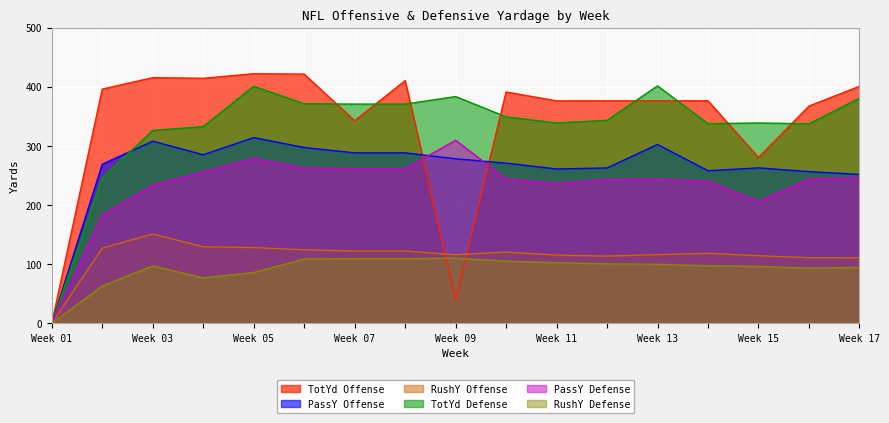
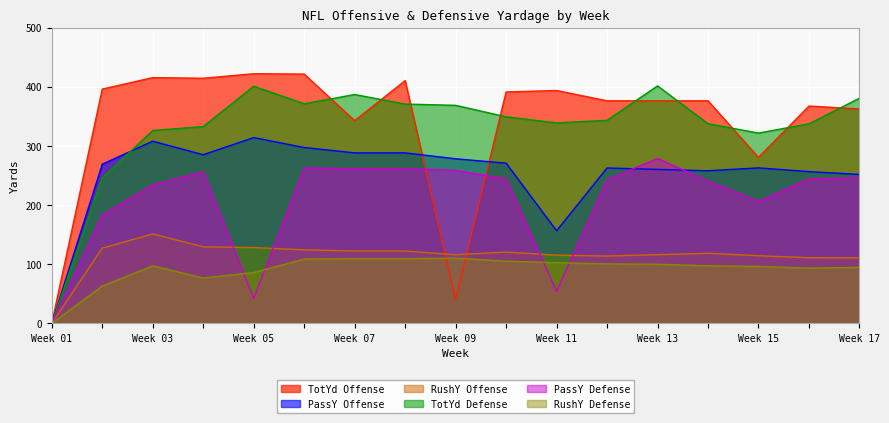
PassY Defense, Week 05: 280 -> 40
TotYd Defense, Week 07: 370 -> 390
TotYd Defense, Week 09: 380 -> 370
PassY Defense, Week 09: 310 -> 260
TotYd Offense, Week 11: 380 -> 390
PassY Offense, Week 11: 260 -> 160
PassY Defense, Week 11: 240 -> 50
PassY Offense, Week 13: 300 -> 260
PassY Defense, Week 13: 240 -> 280
TotYd Defense, Week 15: 340 -> 320
TotYd Offense, Week 17: 400 -> 360
